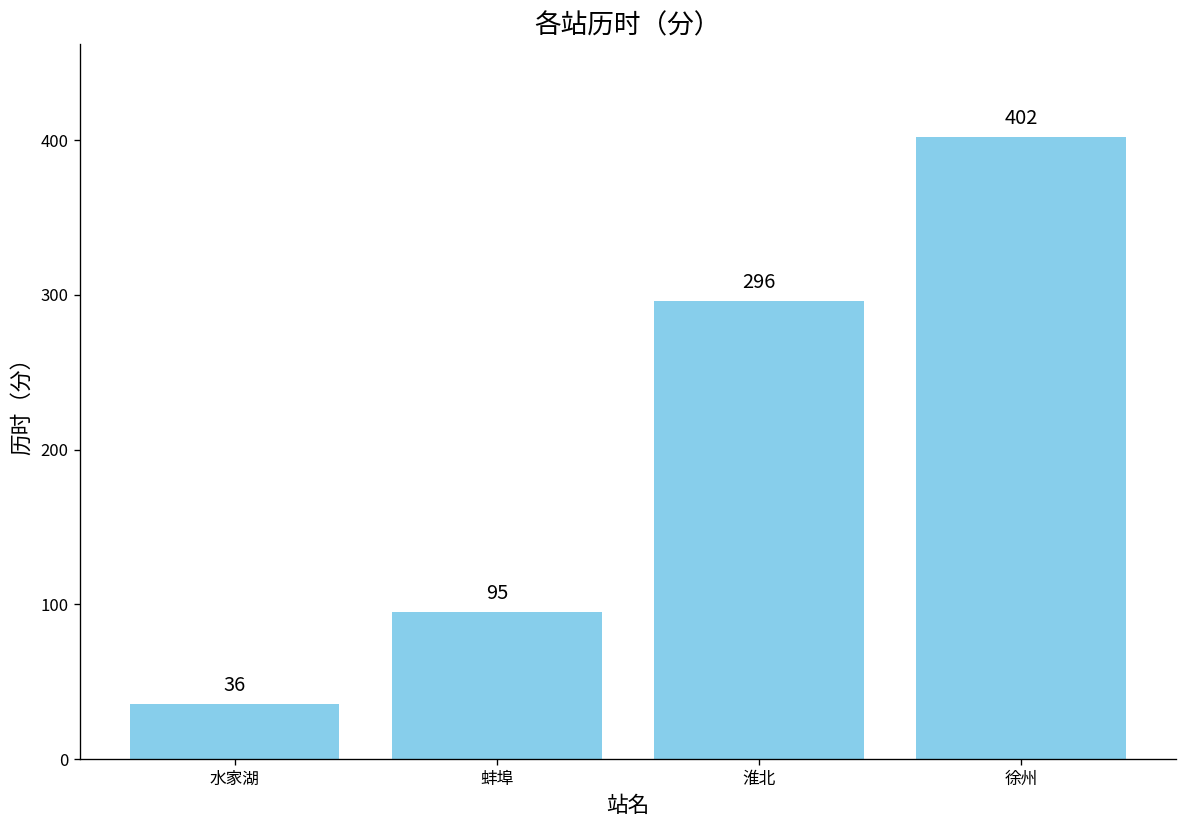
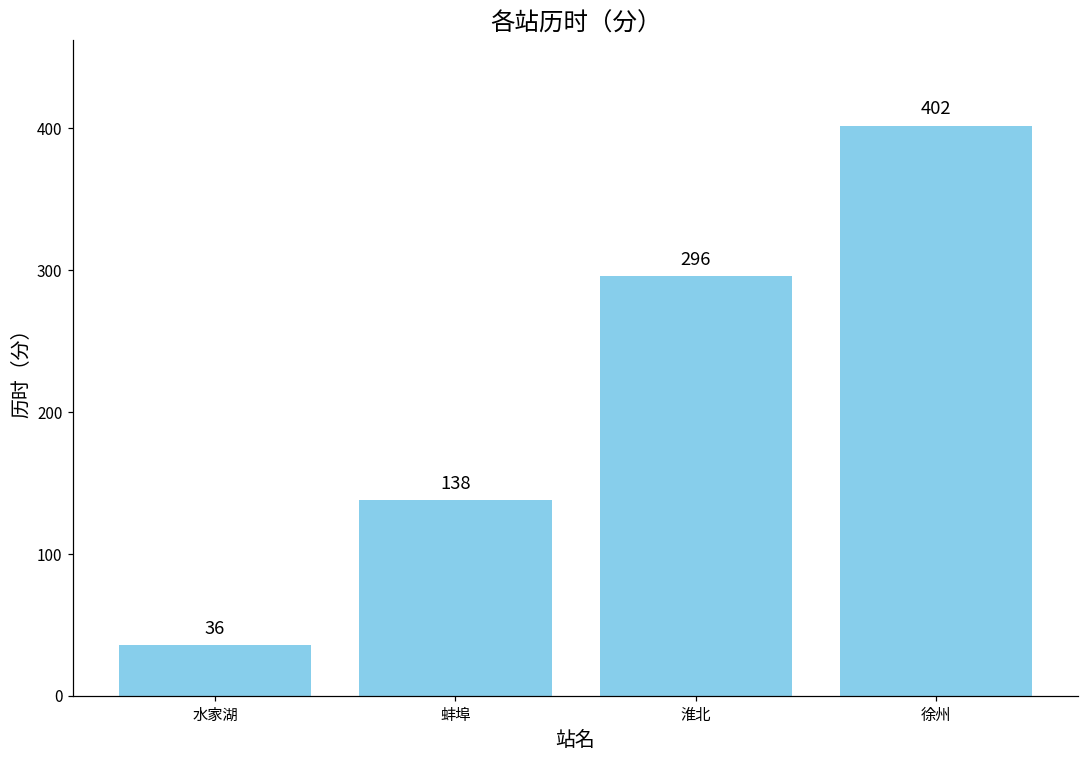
蚌埠: 95 -> 138
